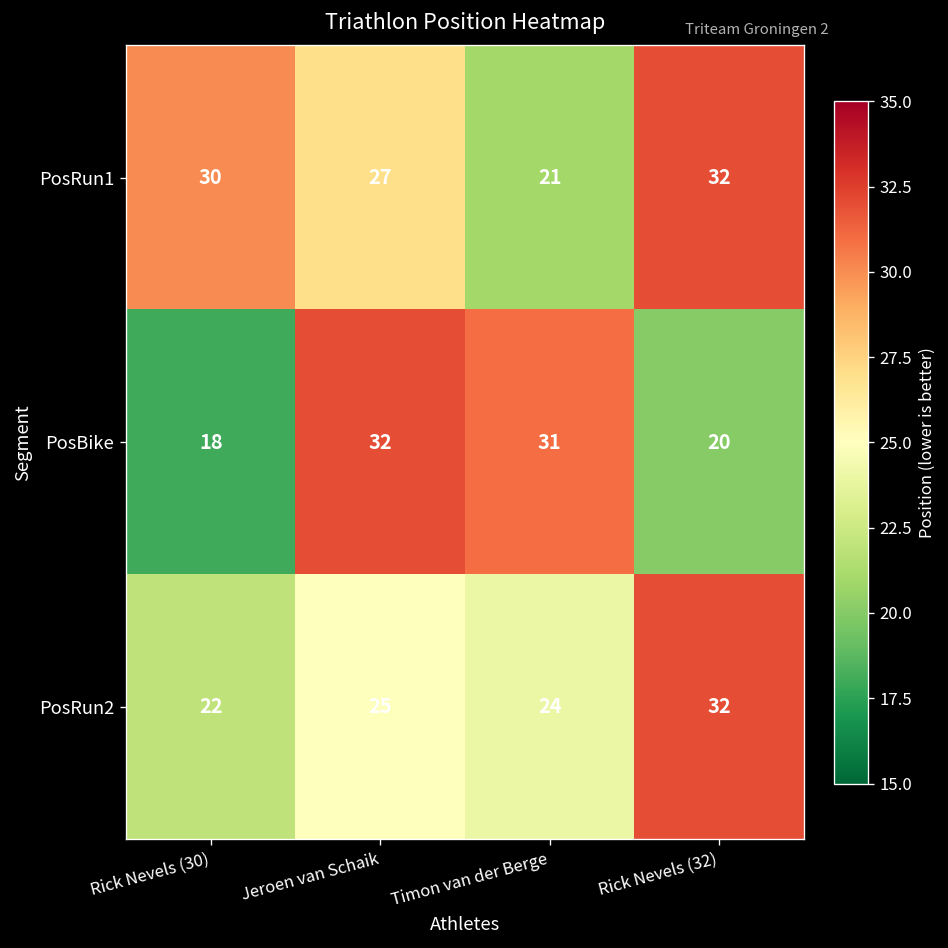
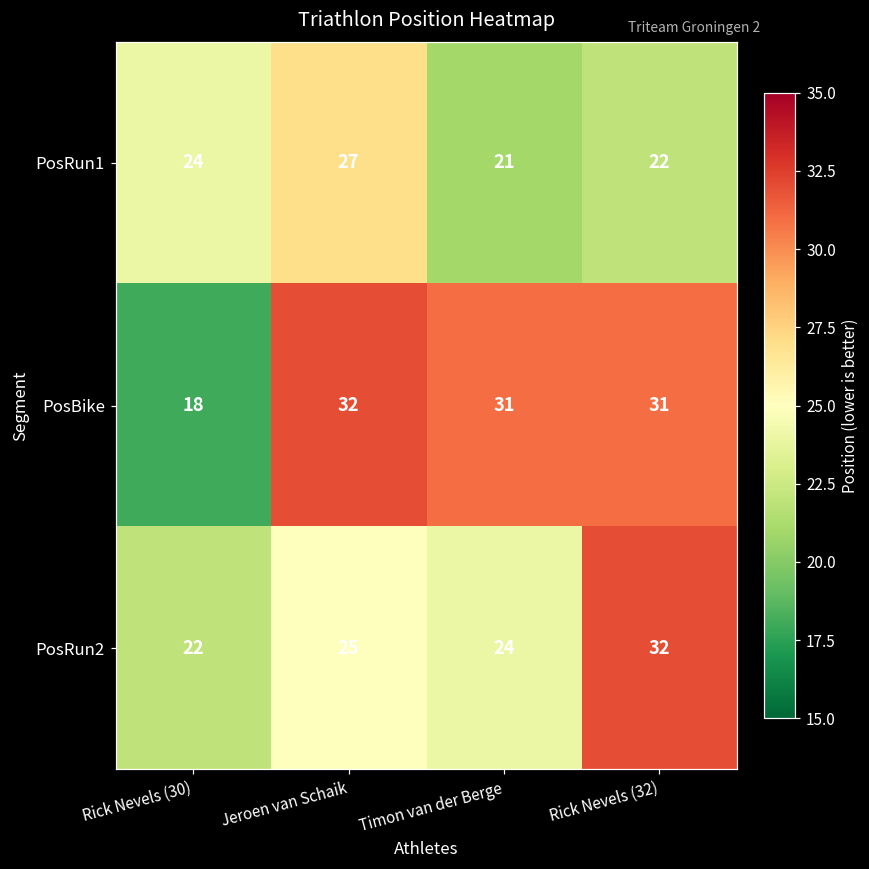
PosRun1, Rick Nevels (30): 30 -> 24
PosRun1, Rick Nevels (32): 32 -> 22
PosBike, Rick Nevels (32): 20 -> 31
